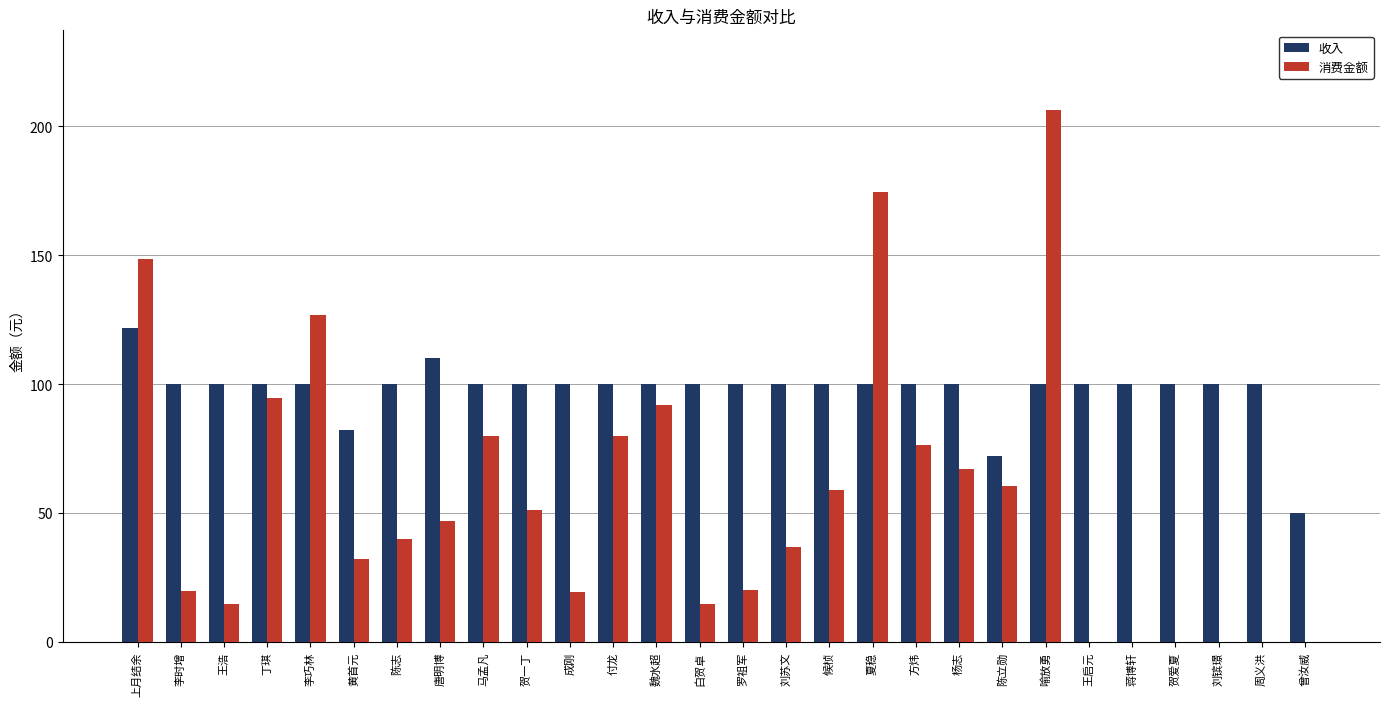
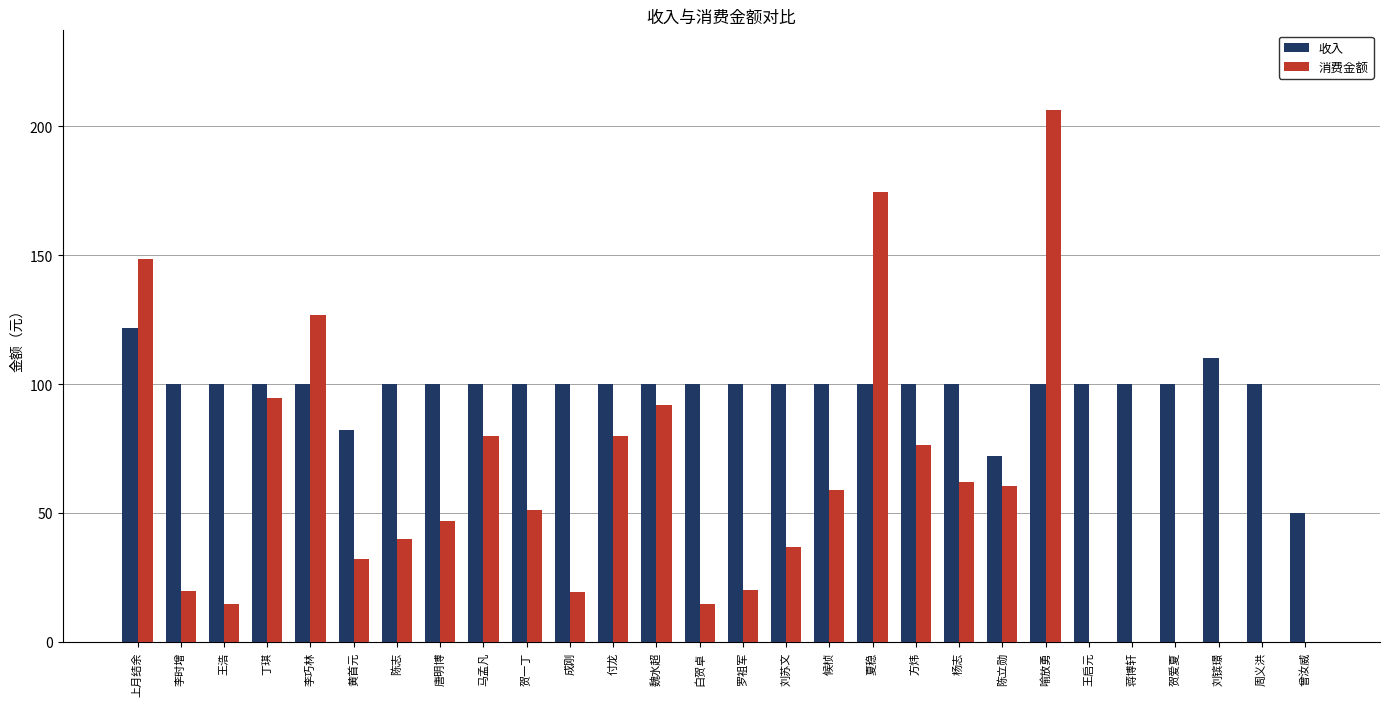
收入, 唐明博: 110 -> 100
消费金额, 杨志: 67 -> 62
收入, 刘镔璟: 100 -> 110
